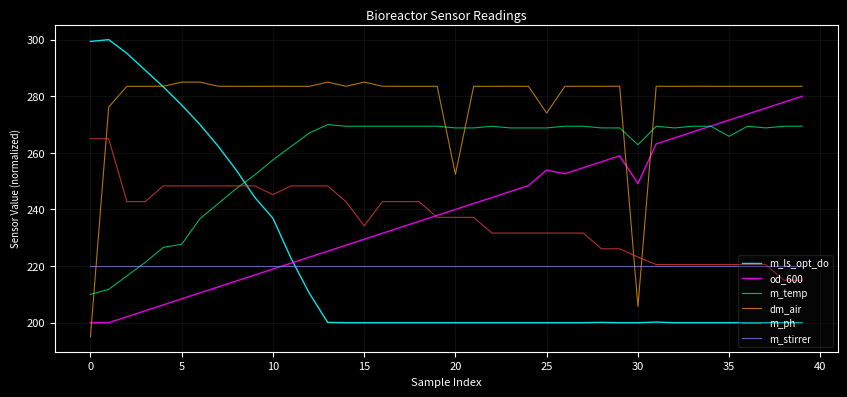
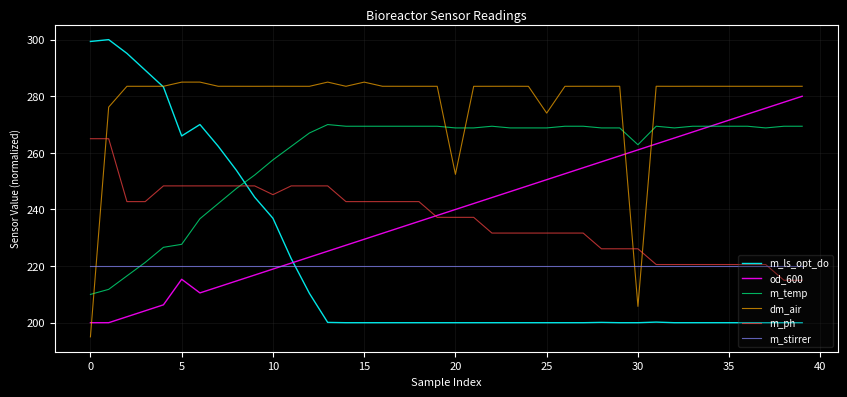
m_ls_opt_do, 5: 277 -> 266
od_600, 5: 208 -> 215
m_ph, 15: 234 -> 243
od_600, 25: 254 -> 251
od_600, 30: 249 -> 261
m_ph, 30: 223 -> 226
m_temp, 35: 266 -> 269
